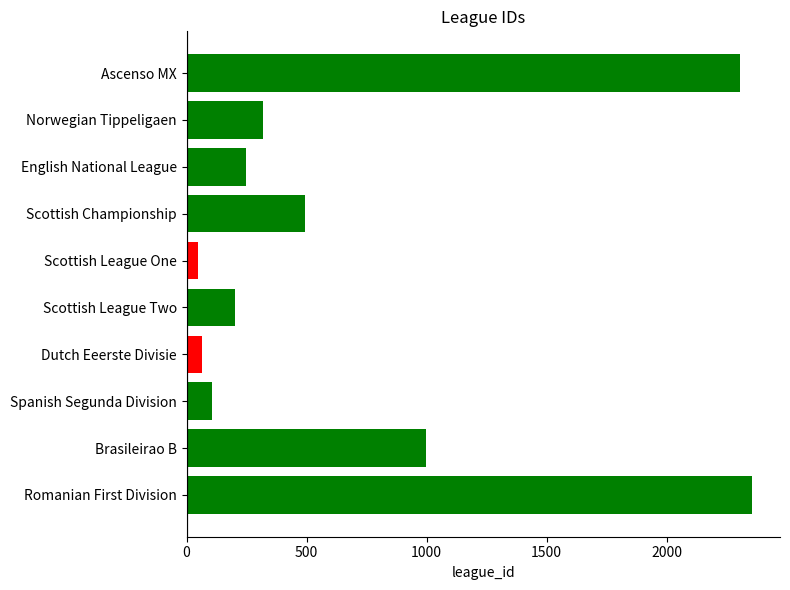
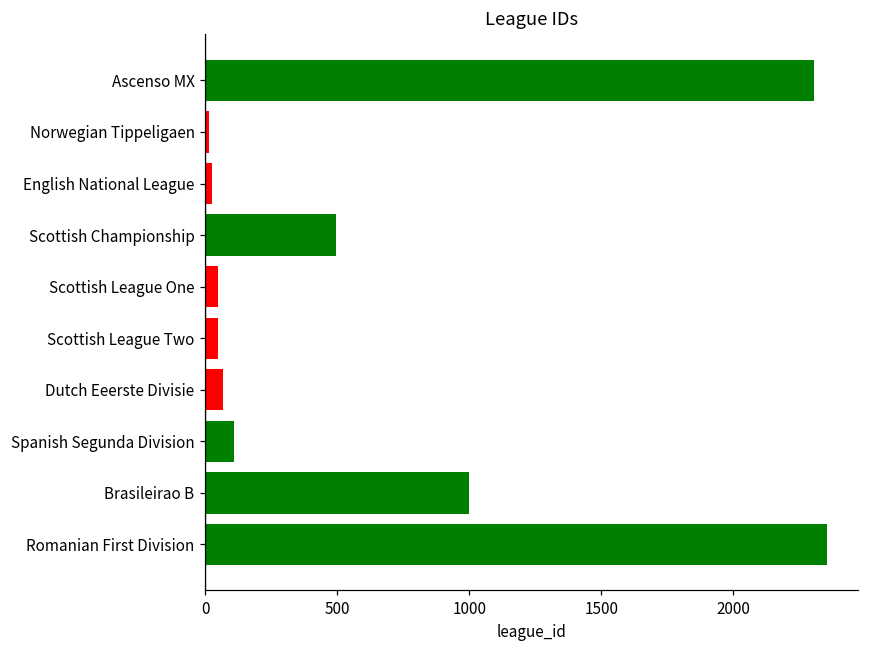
Norwegian Tippeligaen: 320 -> 10
English National League: 250 -> 30
Scottish League Two: 200 -> 50
